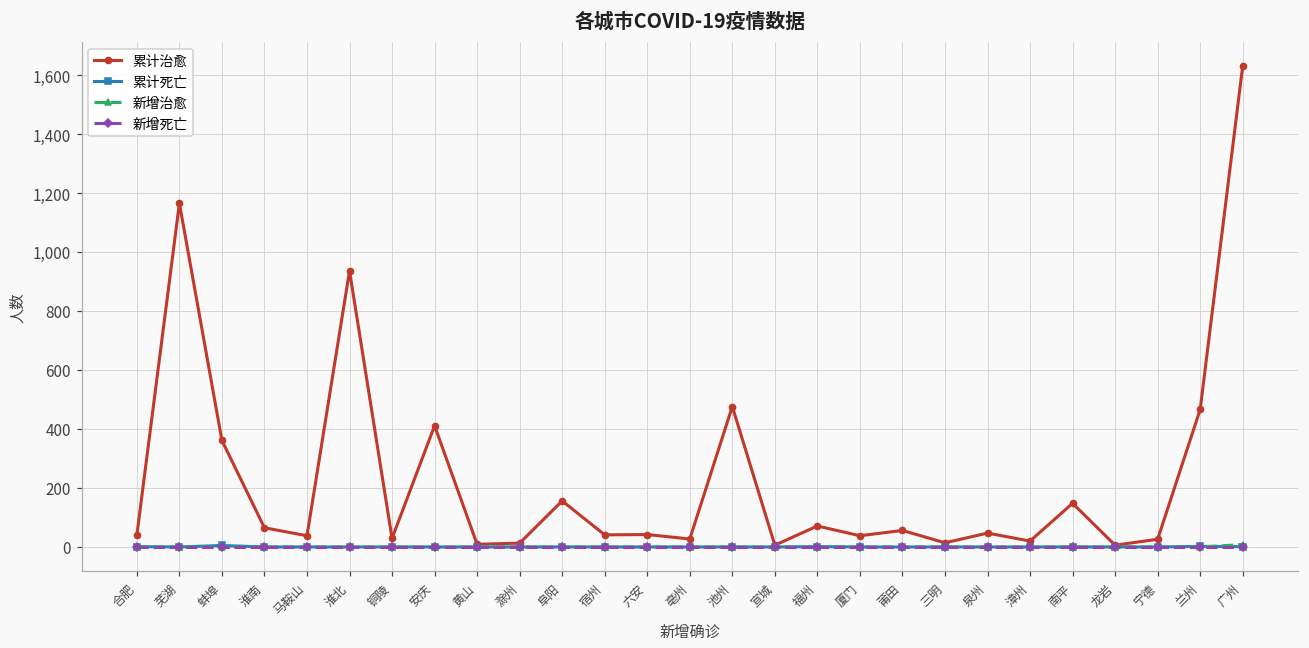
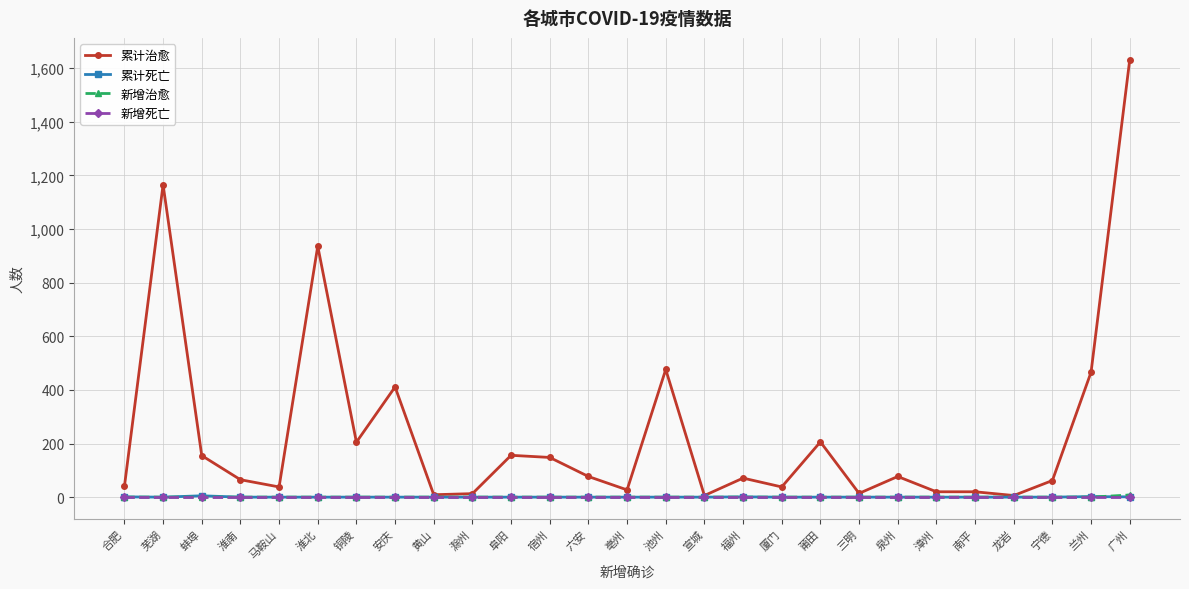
累计治愈, 蚌埠: 360 -> 160
累计治愈, 铜陵: 30 -> 210
累计治愈, 宿州: 40 -> 150
累计治愈, 六安: 40 -> 80
累计治愈, 莆田: 60 -> 210
累计治愈, 泉州: 50 -> 80
累计治愈, 南平: 150 -> 20
累计治愈, 宁德: 30 -> 60
